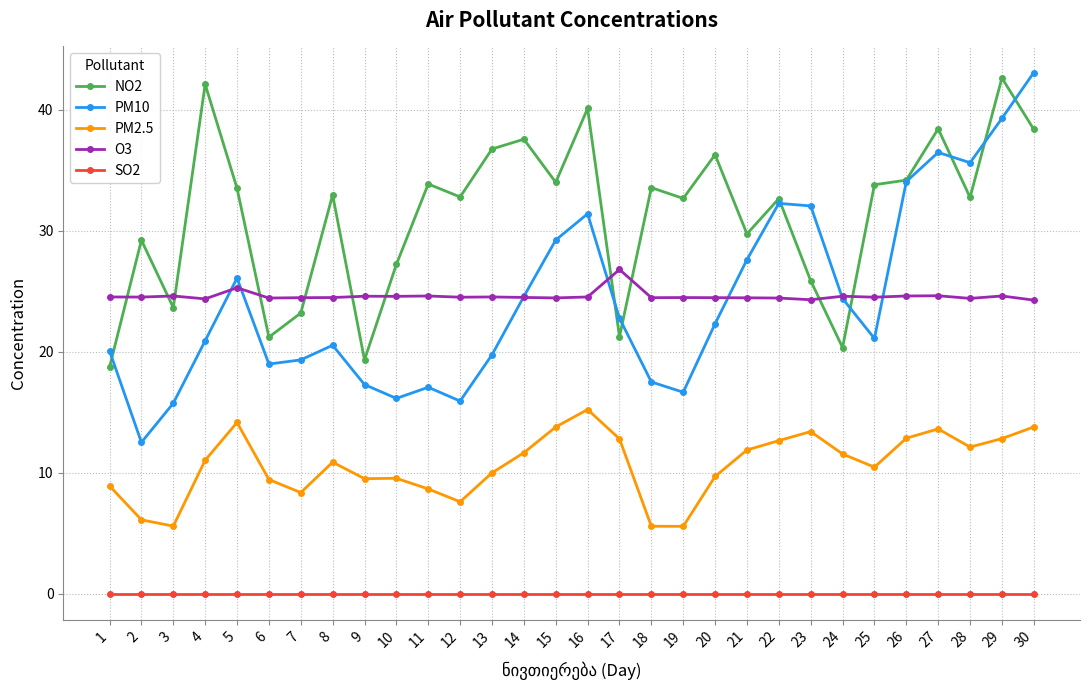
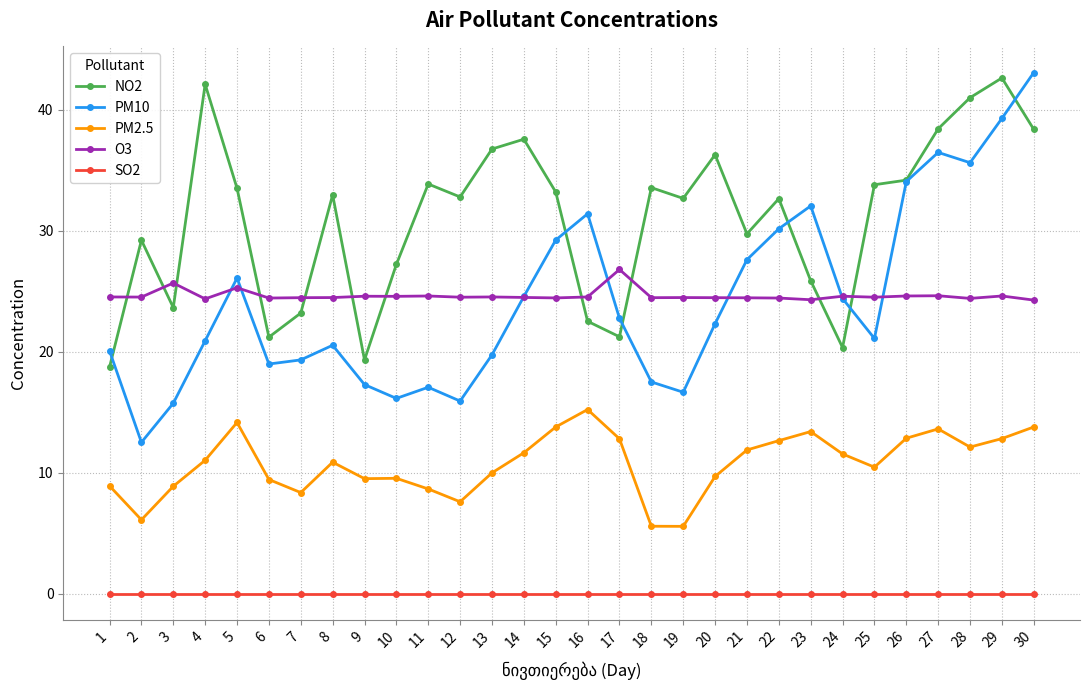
PM2.5, 3: 5.6 -> 8.9
O3, 3: 24.6 -> 25.7
NO2, 15: 34.0 -> 33.2
NO2, 16: 40.1 -> 22.5
PM10, 22: 32.3 -> 30.2
NO2, 28: 32.8 -> 41.0
